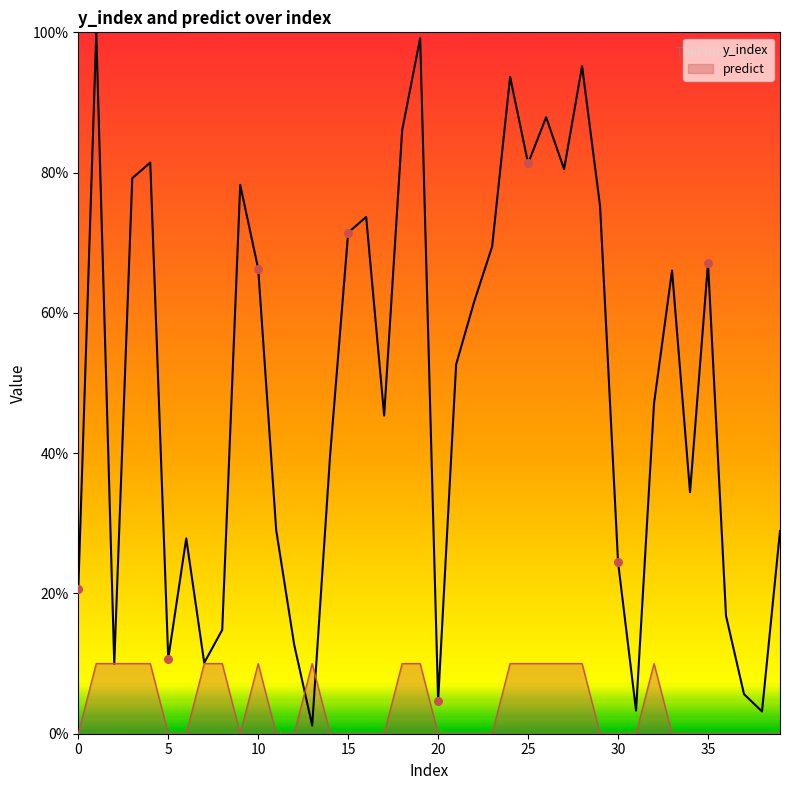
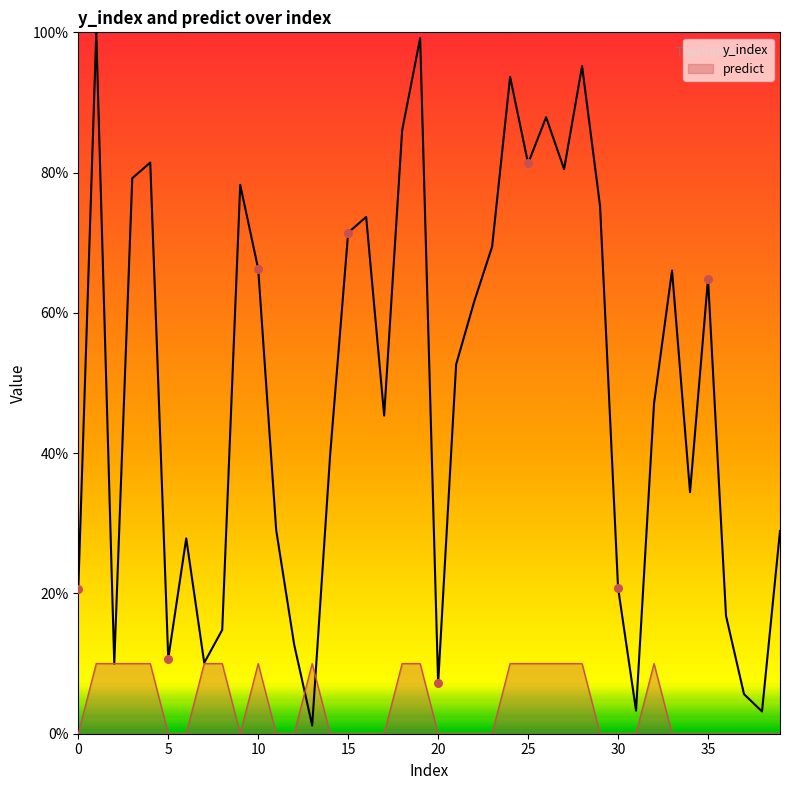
y_index, 20: 5% -> 7%
y_index, 30: 24% -> 21%
y_index, 35: 67% -> 65%
